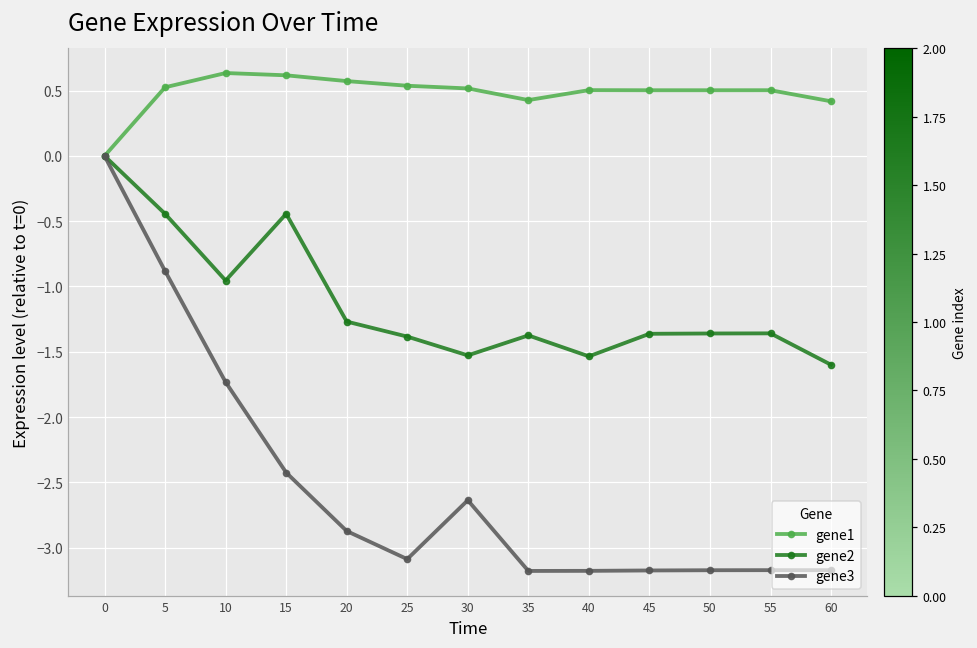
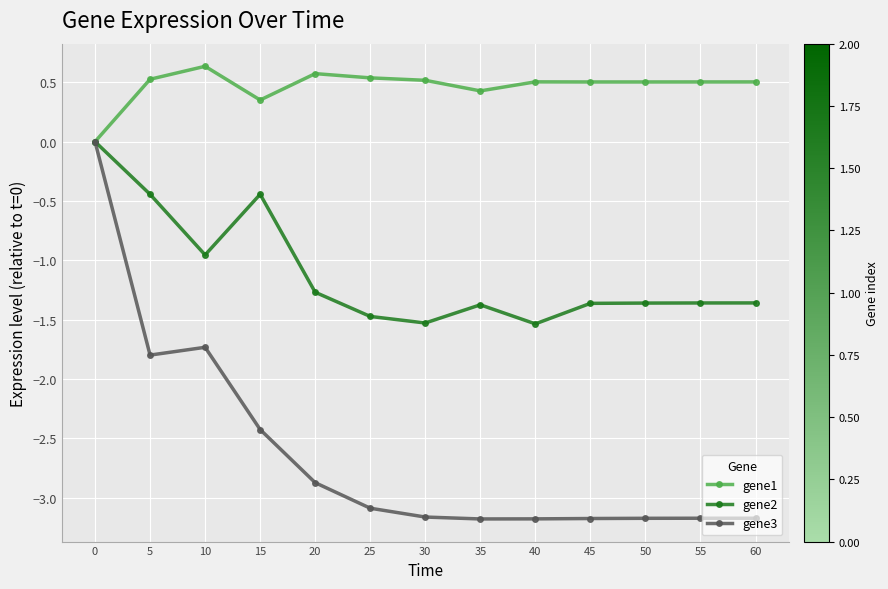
gene3, 5: -0.88 -> -1.80
gene1, 15: 0.62 -> 0.35
gene2, 25: -1.38 -> -1.47
gene3, 30: -2.64 -> -3.16
gene1, 60: 0.42 -> 0.50
gene2, 60: -1.60 -> -1.36
